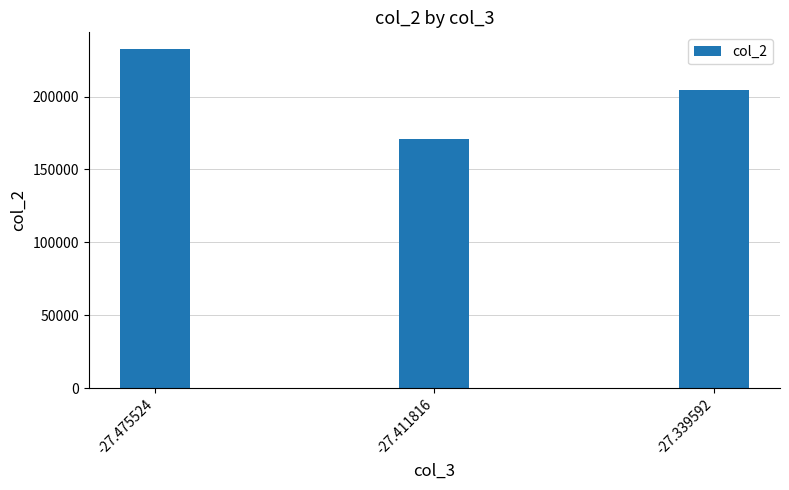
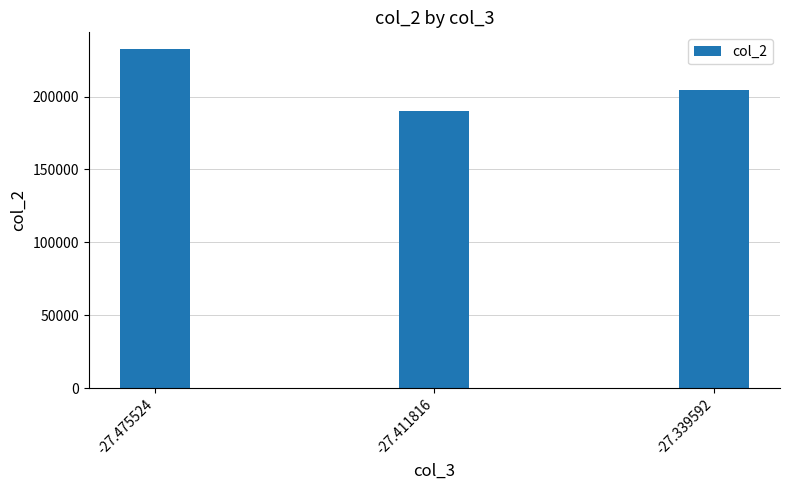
-27.411816: 171000 -> 190000
